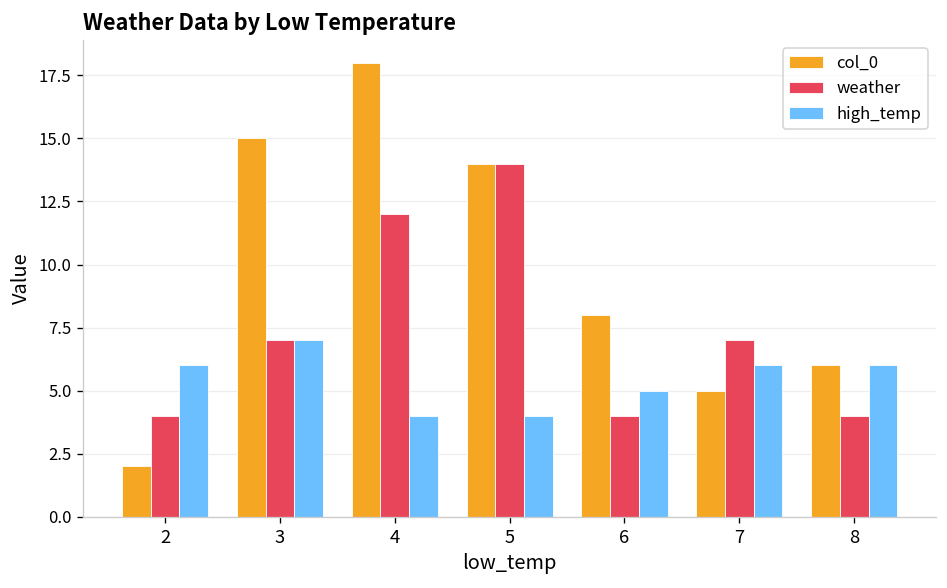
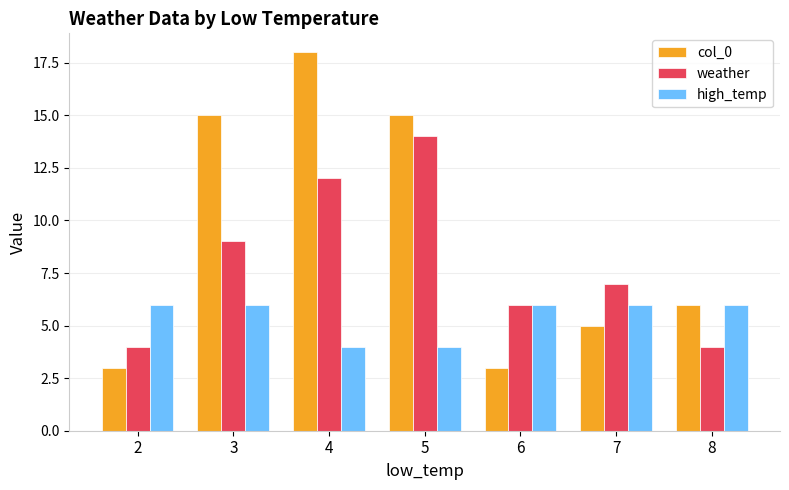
col_0, 2: 2 -> 3
weather, 3: 7 -> 9
high_temp, 3: 7 -> 6
col_0, 5: 14 -> 15
col_0, 6: 8 -> 3
weather, 6: 4 -> 6
high_temp, 6: 5 -> 6
